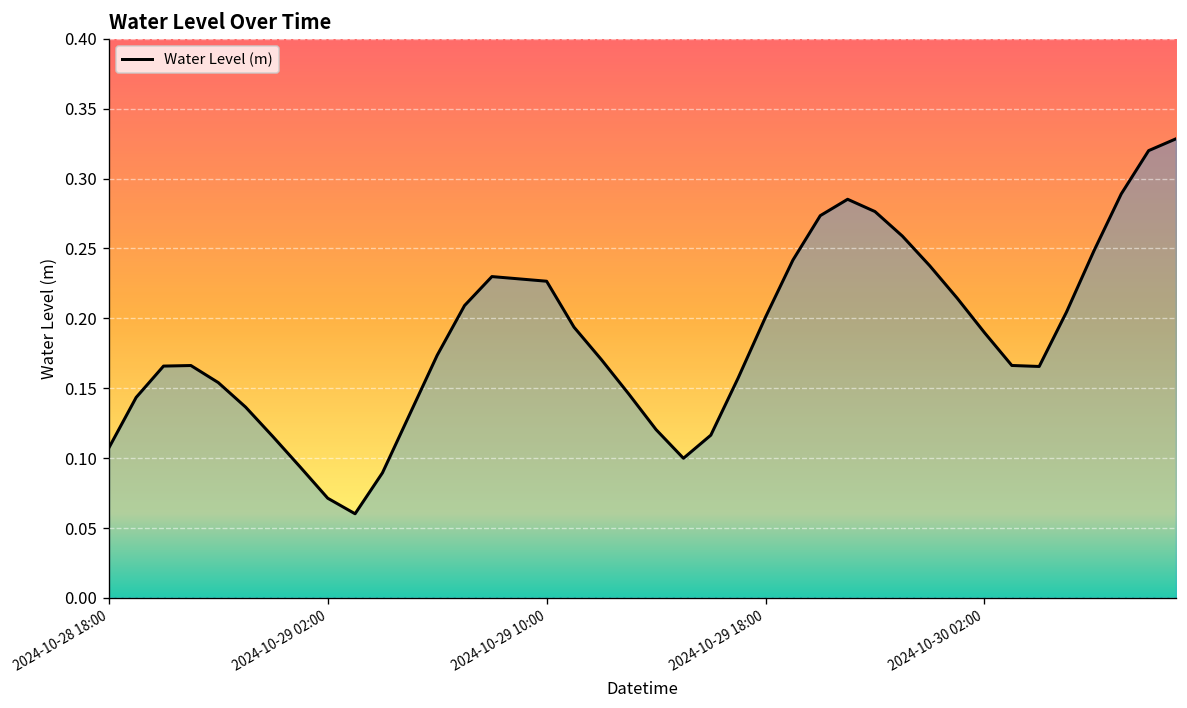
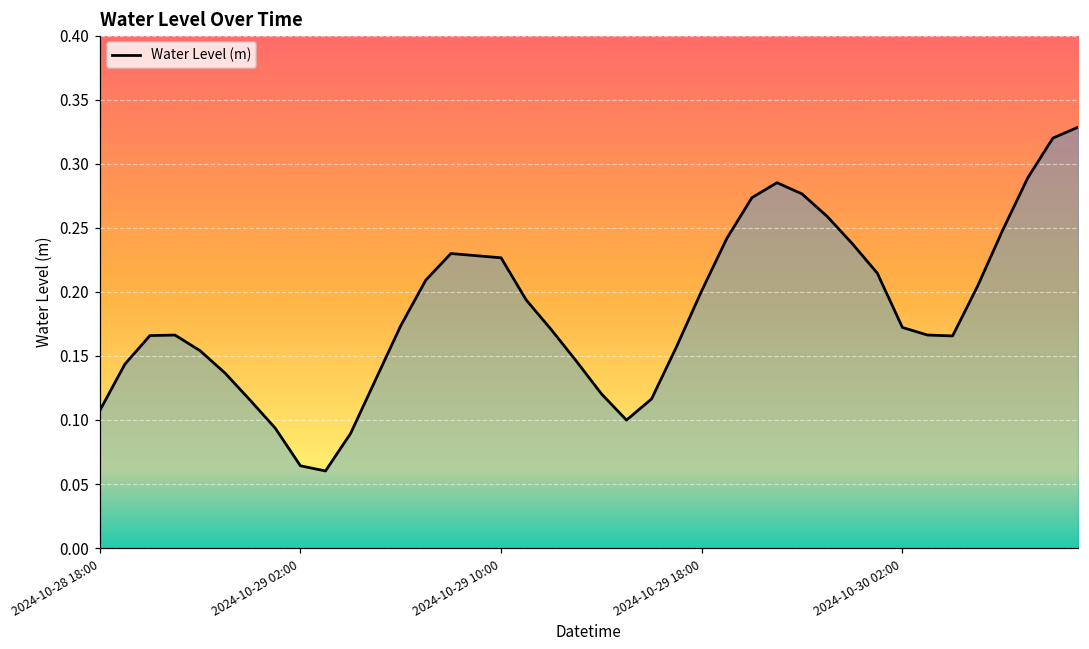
2024-10-29 02:00: 0.071 -> 0.064
2024-10-30 02:00: 0.190 -> 0.172
